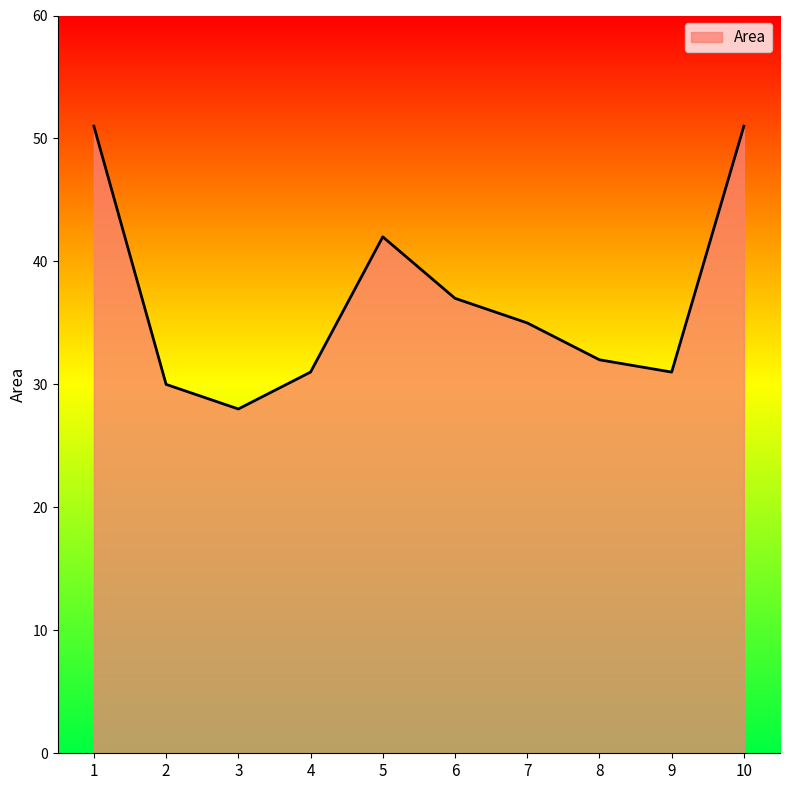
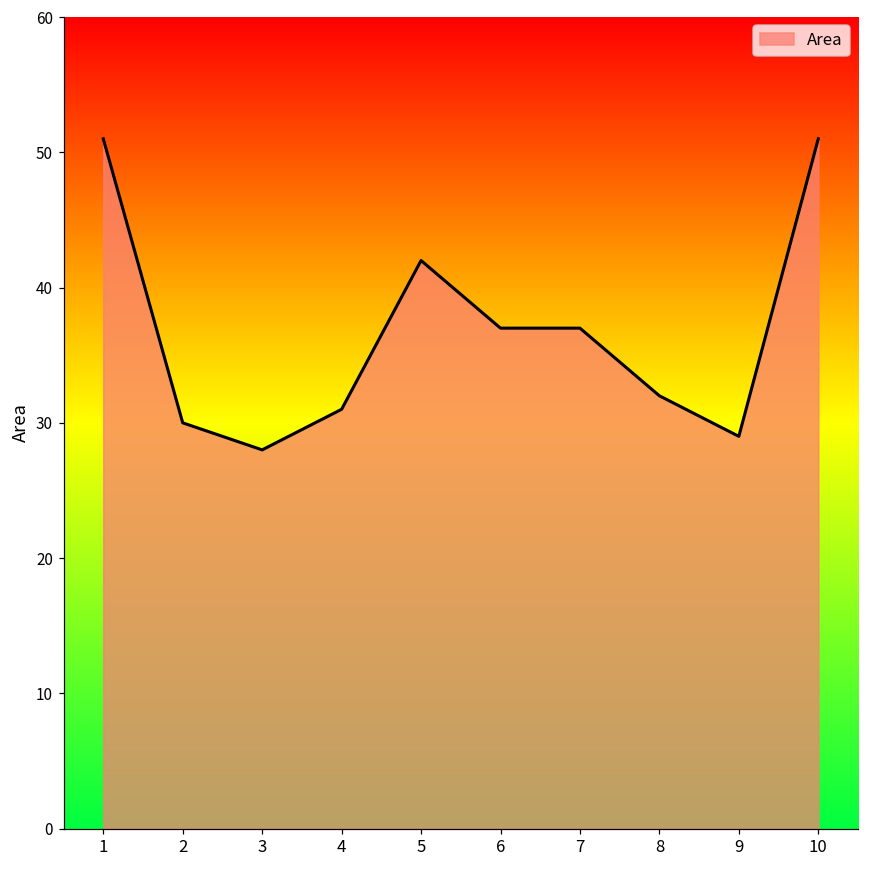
7: 35 -> 37
9: 31 -> 29
